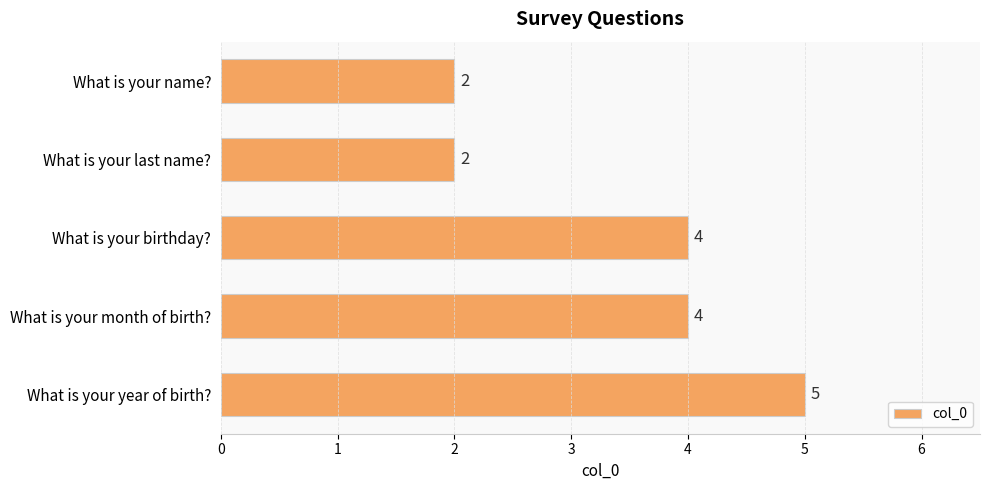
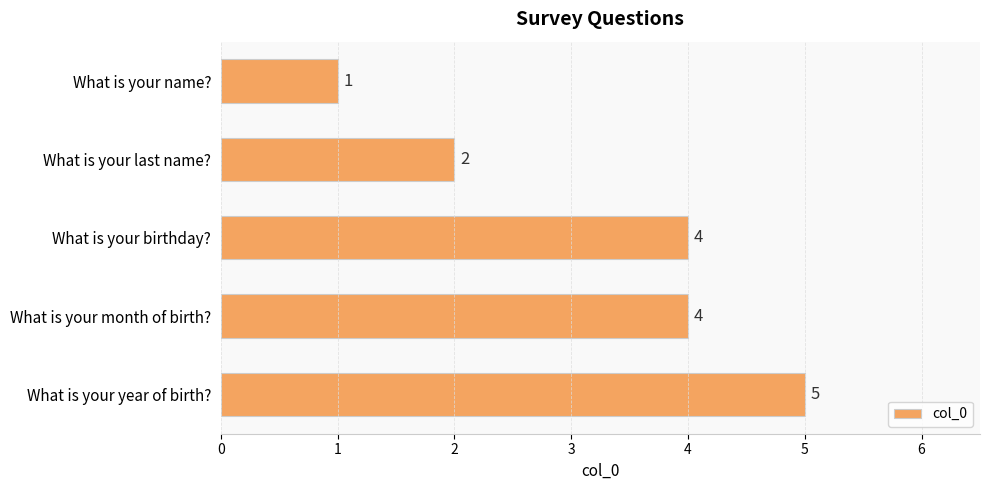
What is your name?: 2 -> 1
